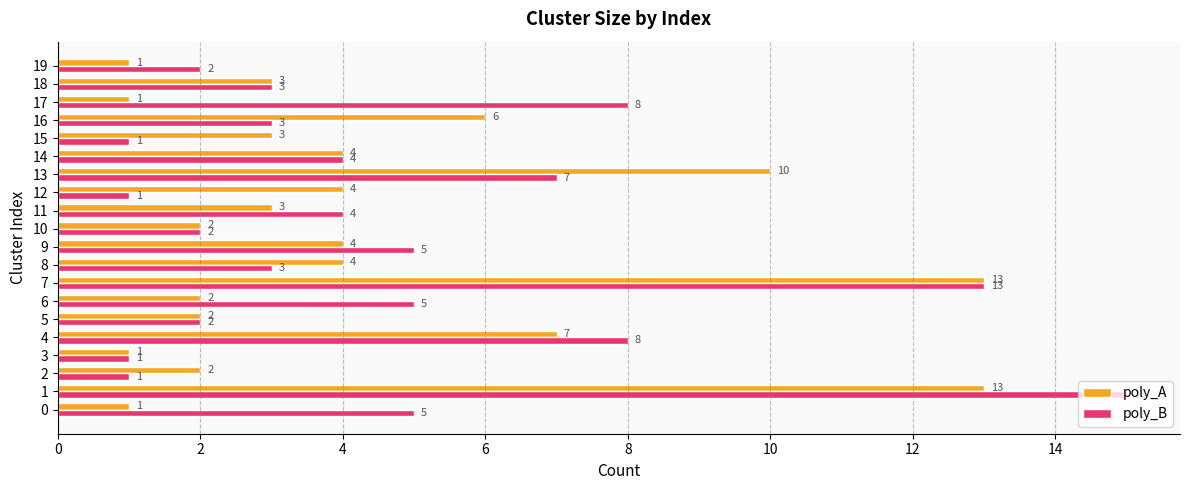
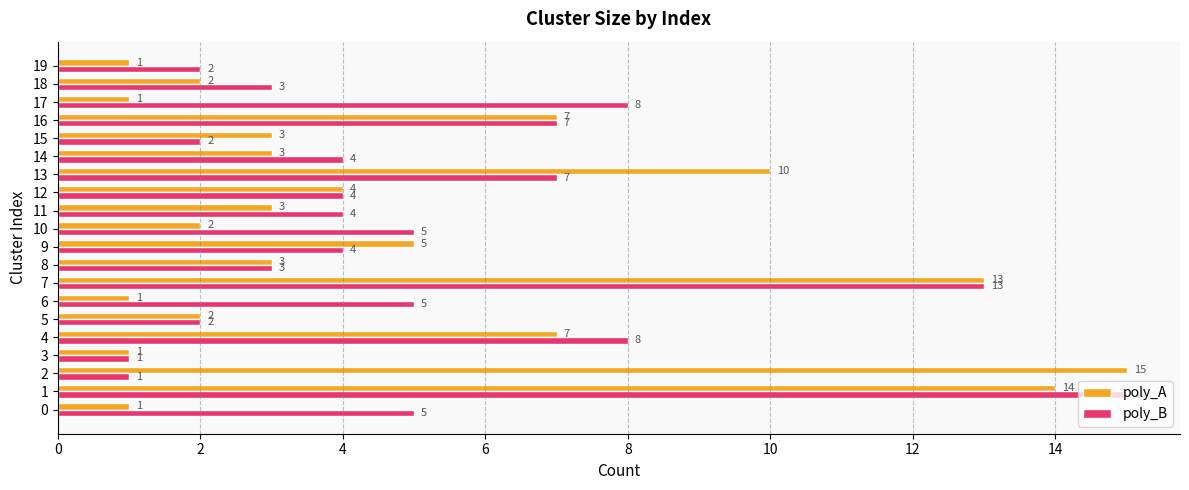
poly_A, 18: 3 -> 2
poly_A, 16: 6 -> 7
poly_B, 16: 3 -> 7
poly_B, 15: 1 -> 2
poly_A, 14: 4 -> 3
poly_B, 12: 1 -> 4
poly_B, 10: 2 -> 5
poly_A, 9: 4 -> 5
poly_B, 9: 5 -> 4
poly_A, 8: 4 -> 3
poly_A, 6: 2 -> 1
poly_A, 2: 2 -> 15
poly_A, 1: 13 -> 14
